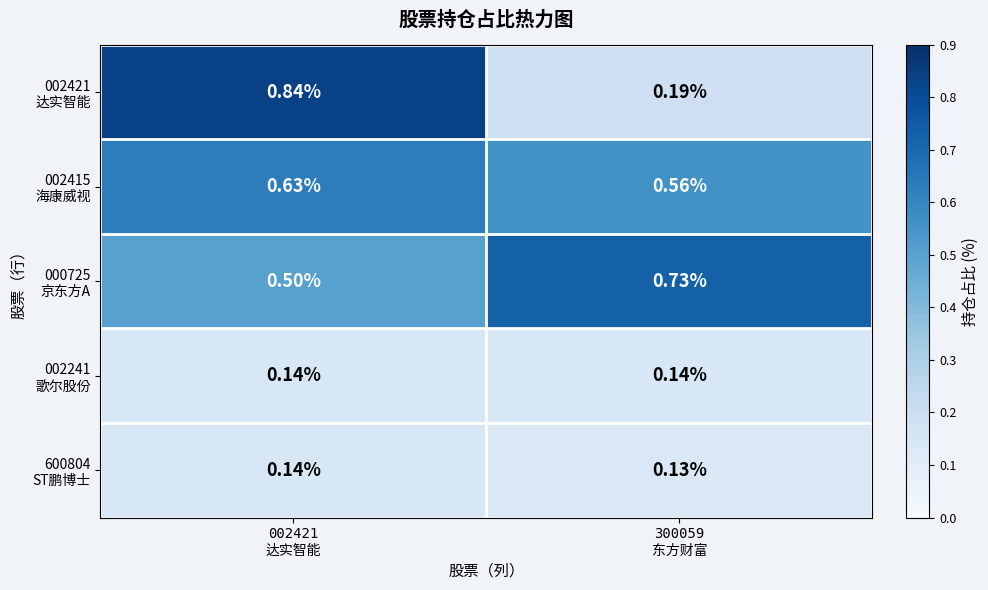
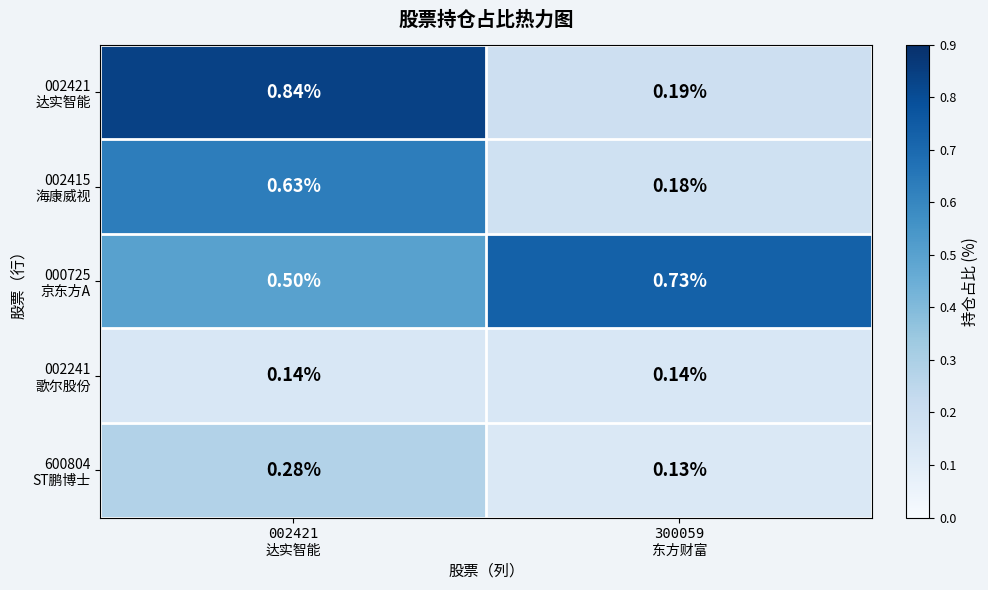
002415 海康威视, 300059 东方财富: 0.56% -> 0.18%
600804 ST鹏博士, 002421 达实智能: 0.14% -> 0.28%
